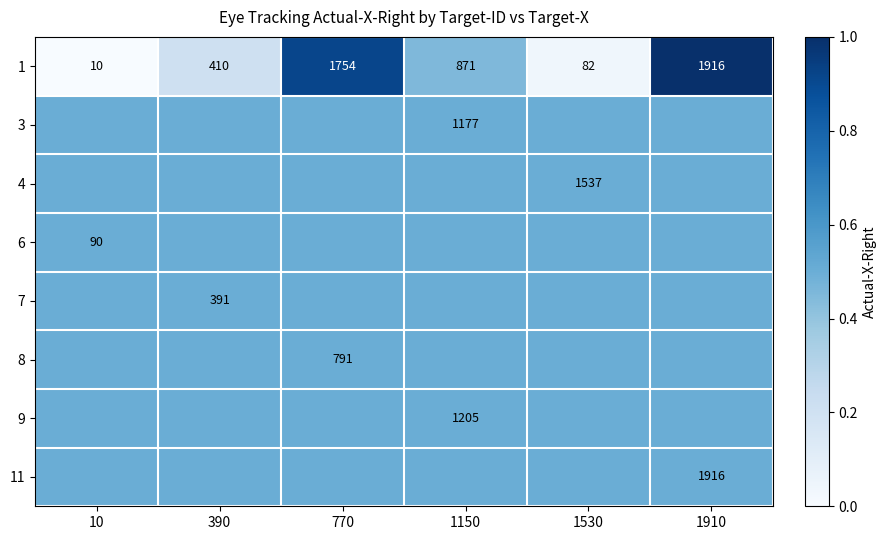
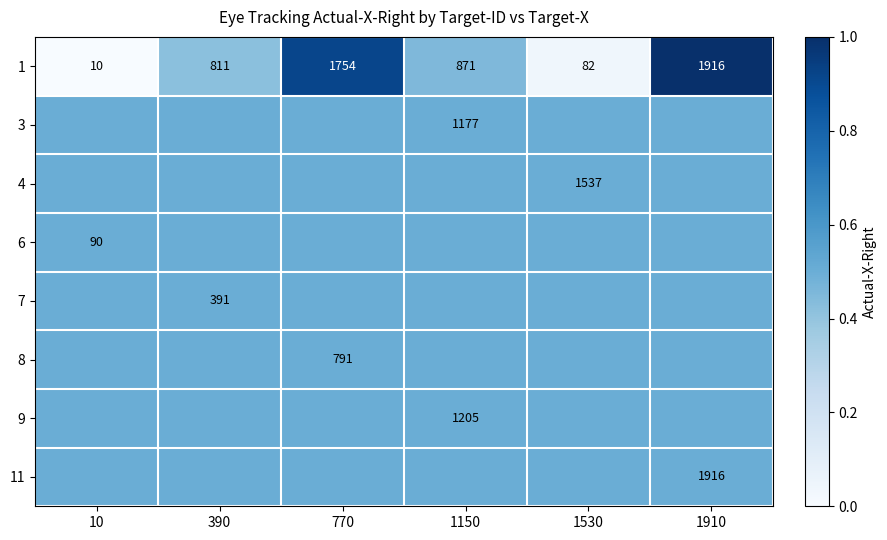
1, 390: 410 -> 811
